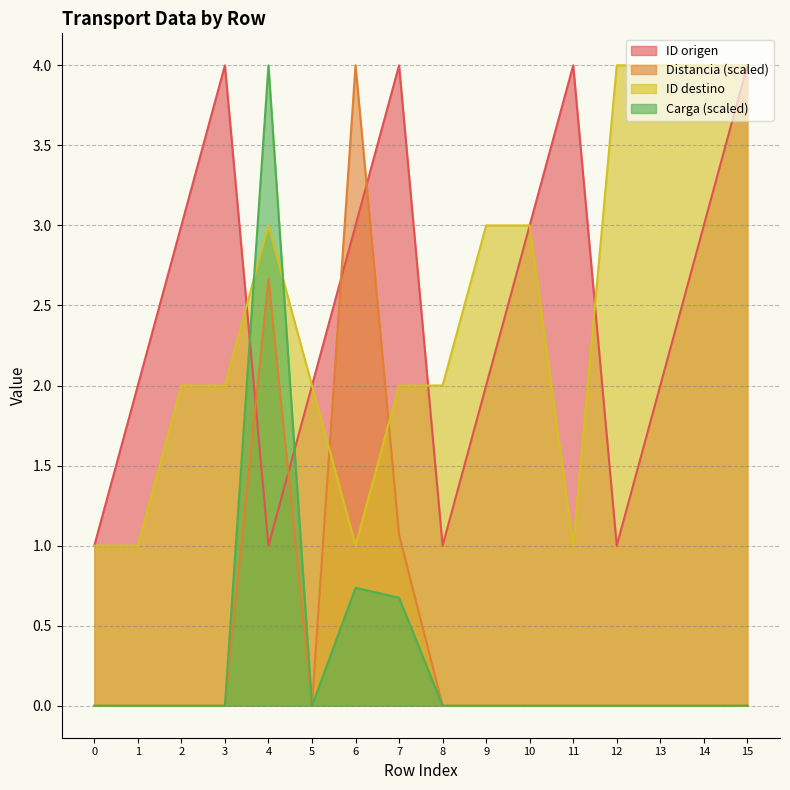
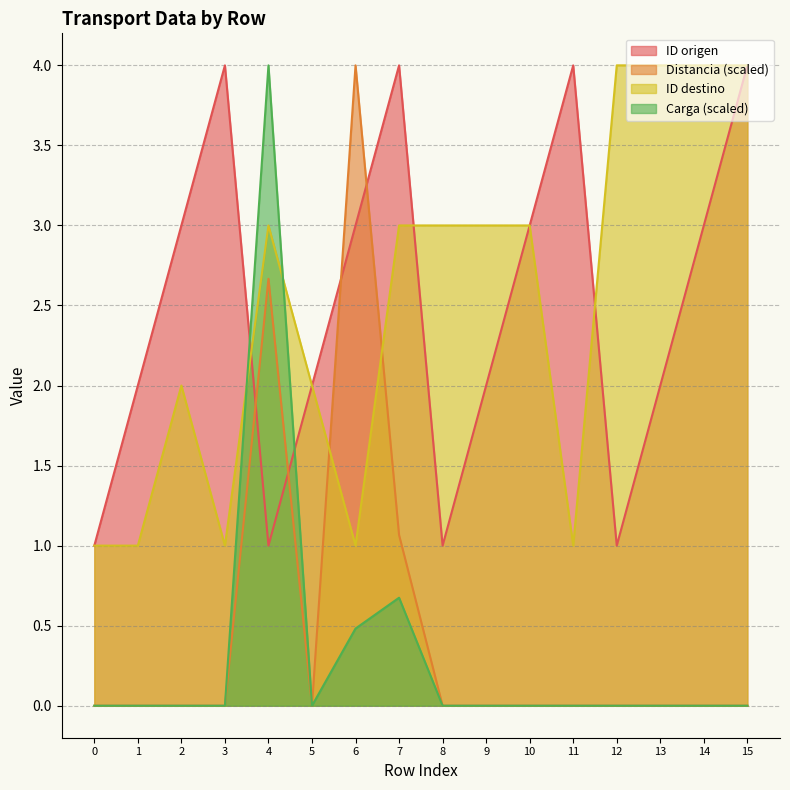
ID destino, 3: 2 -> 1
Carga (scaled), 6: 0.74 -> 0.48
ID destino, 7: 2 -> 3
ID destino, 8: 2 -> 3
